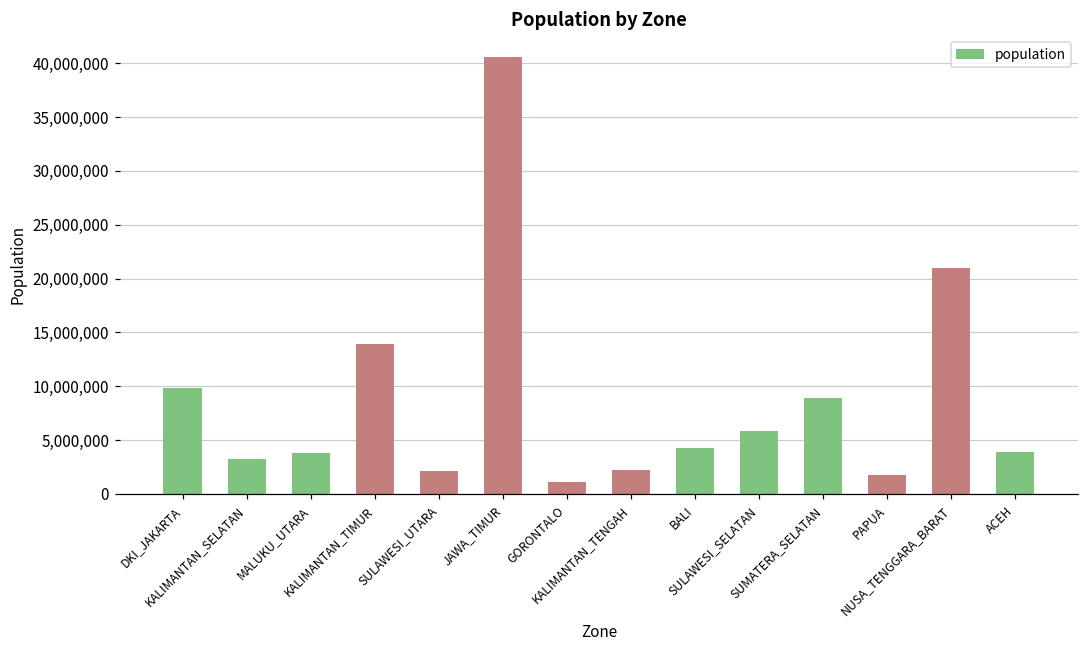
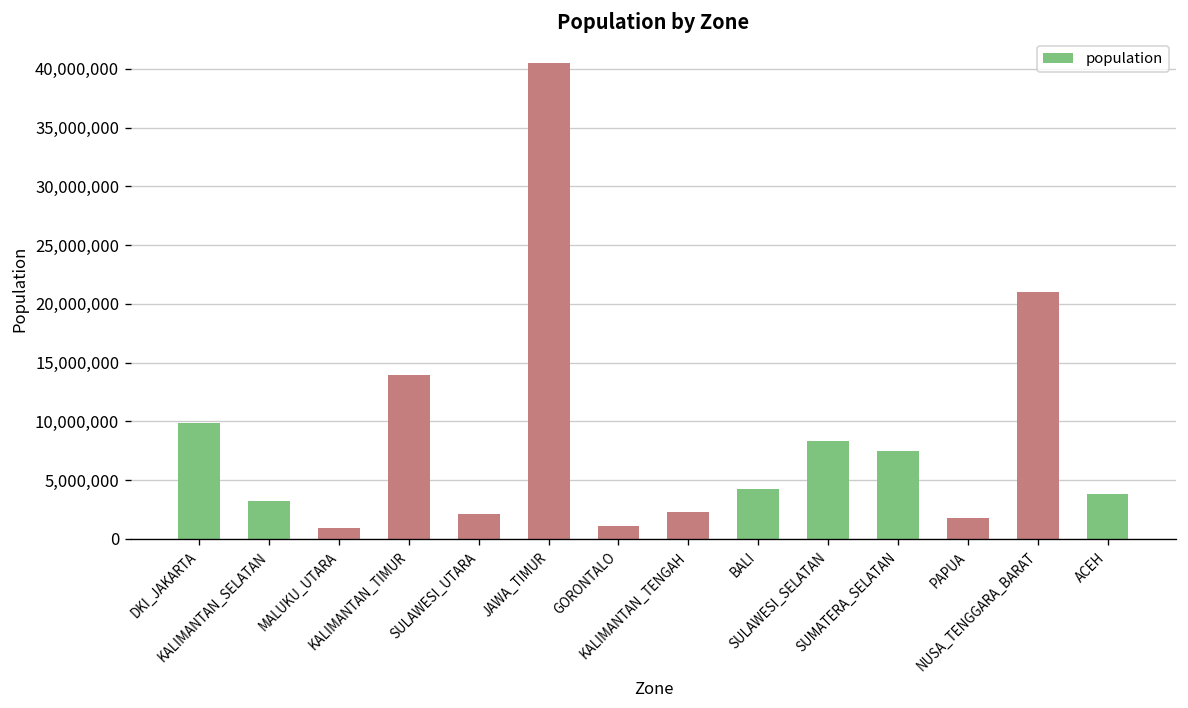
MALUKU_UTARA: 4,000,000 -> 1,000,000
SULAWESI_SELATAN: 6,000,000 -> 8,000,000
SUMATERA_SELATAN: 9,000,000 -> 7,000,000
